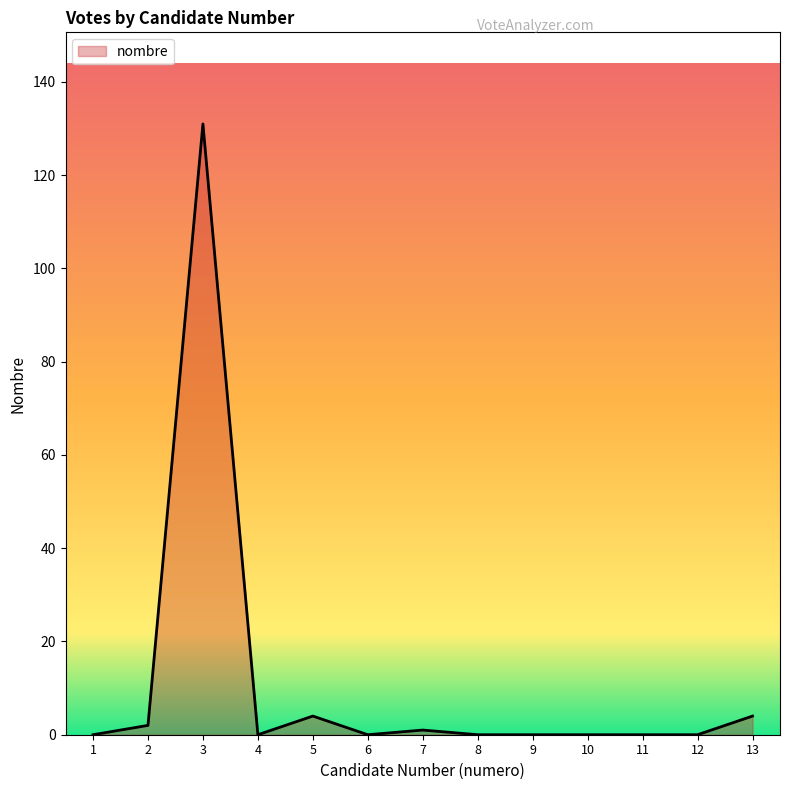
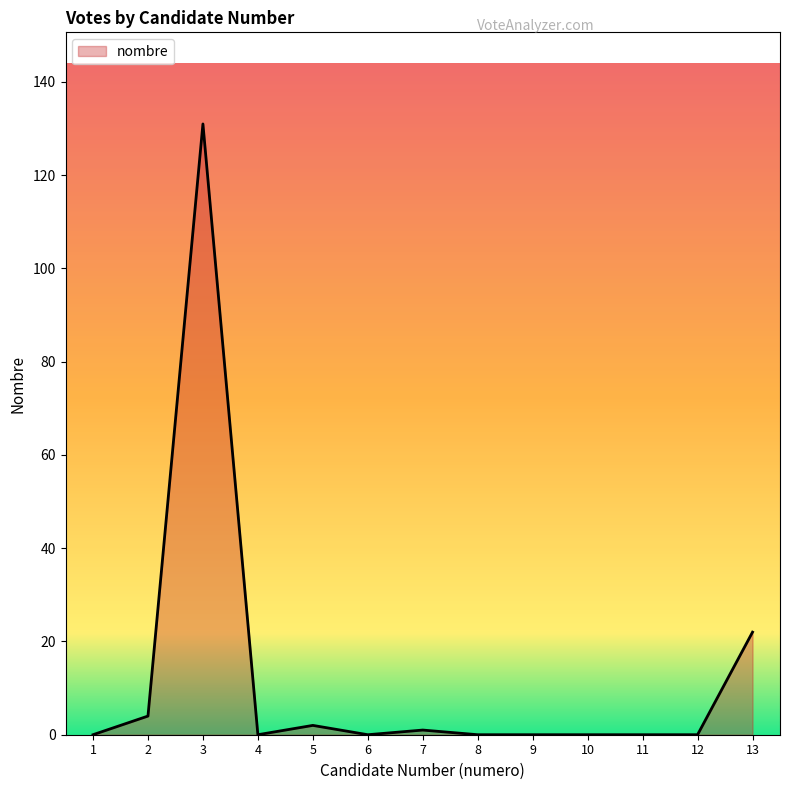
2: 2 -> 4
5: 4 -> 2
13: 4 -> 22
